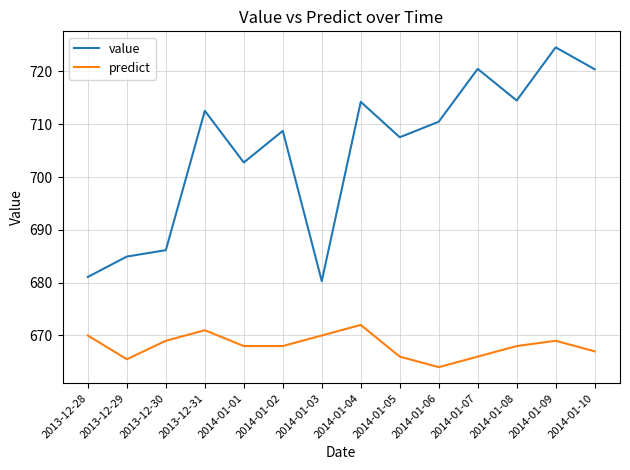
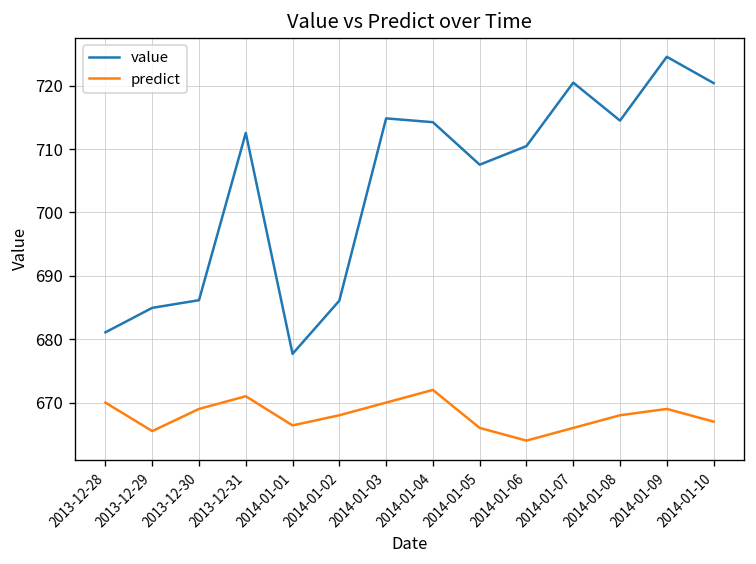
value, 2014-01-01: 703 -> 678
predict, 2014-01-01: 668 -> 666
value, 2014-01-02: 709 -> 686
value, 2014-01-03: 680 -> 715
